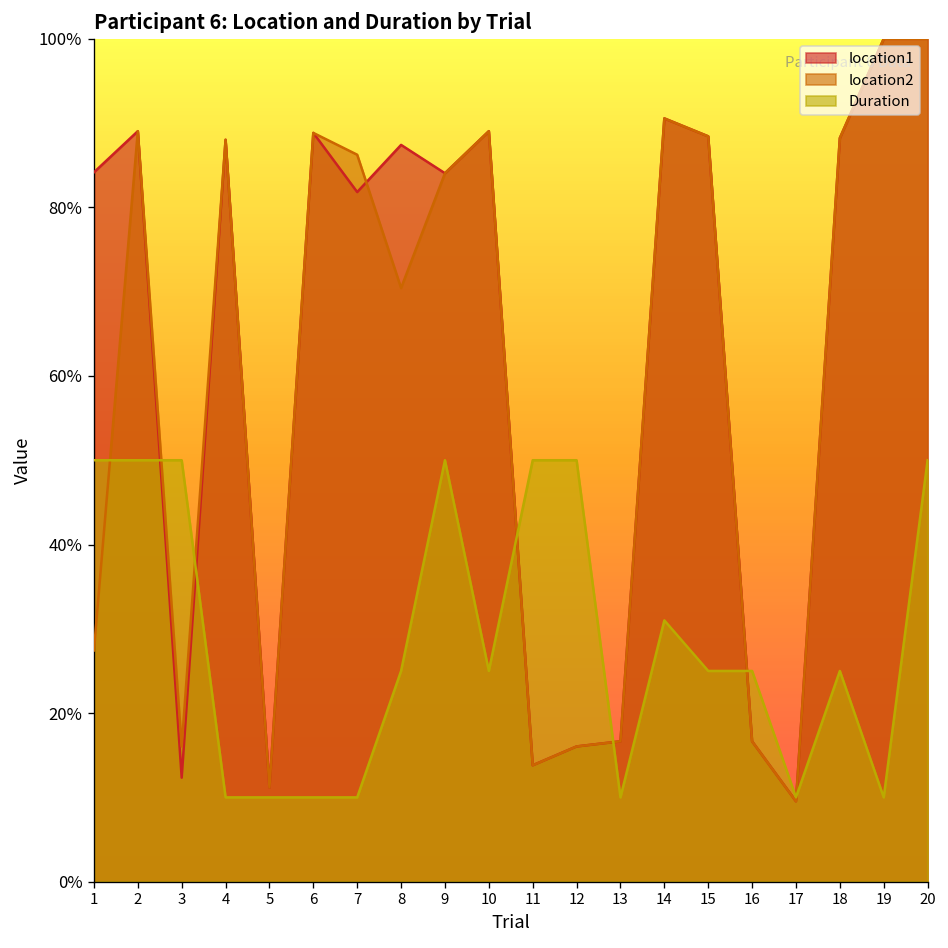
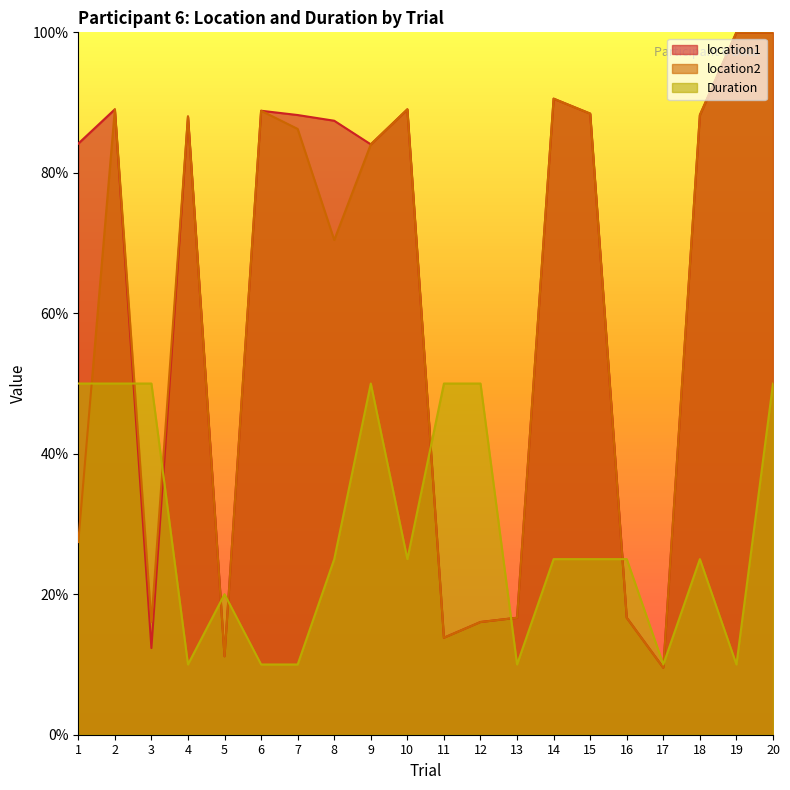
Duration, 5: 10% -> 20%
location1, 7: 82% -> 88%
Duration, 14: 31% -> 25%
